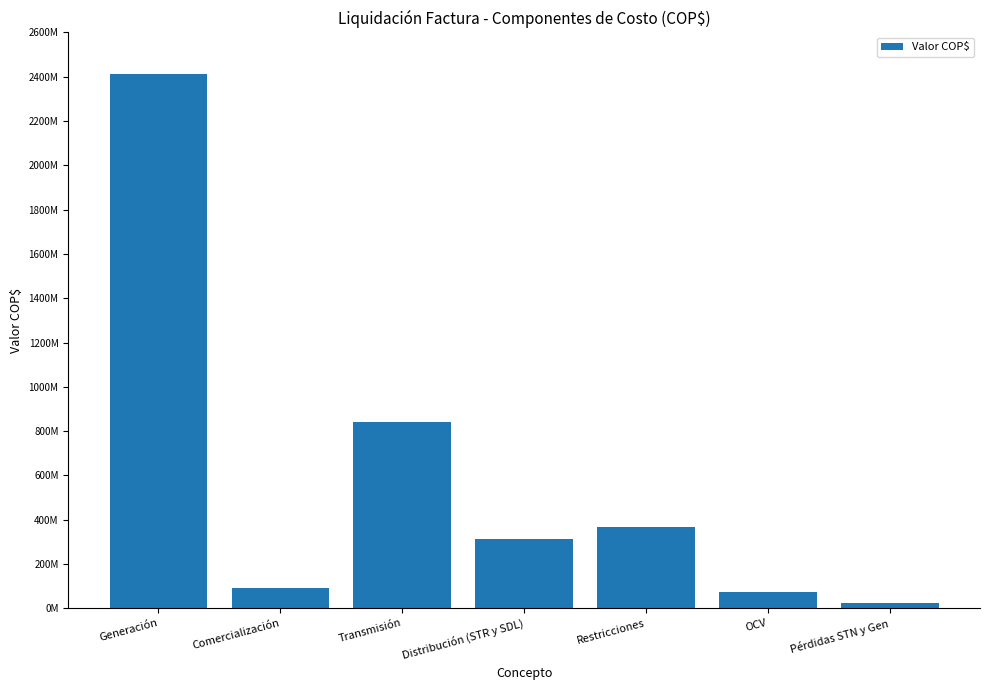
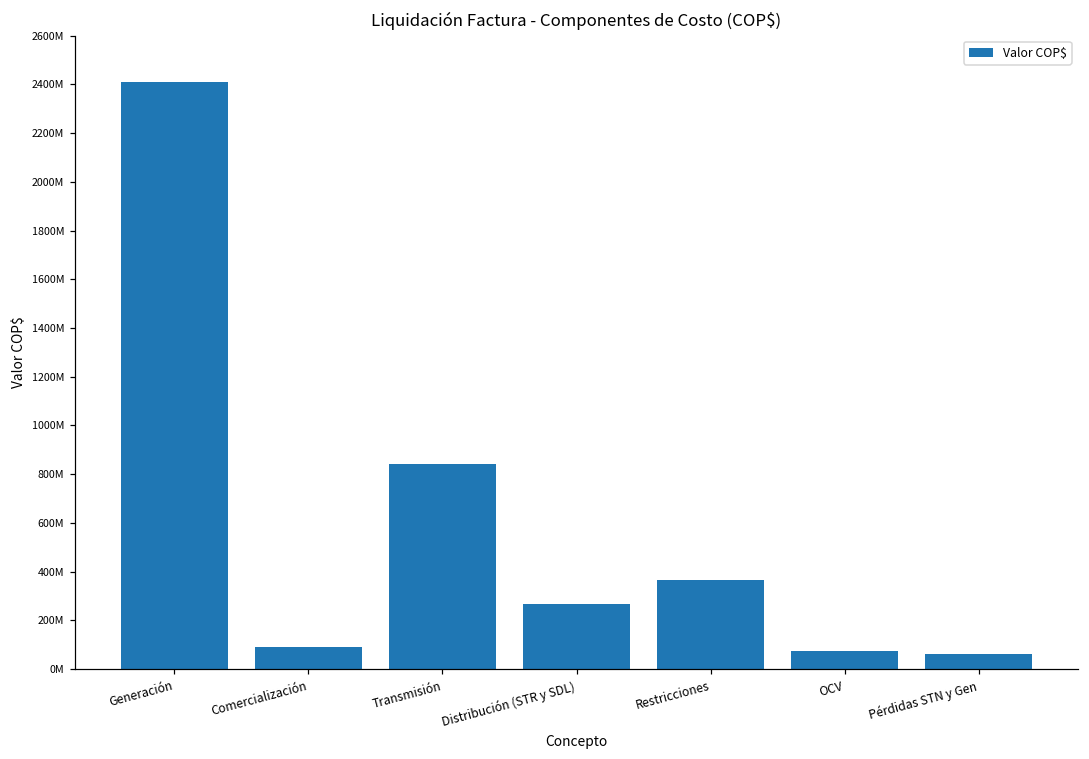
Distribución (STR y SDL): 310000000 -> 270000000
Pérdidas STN y Gen: 20000000 -> 60000000
